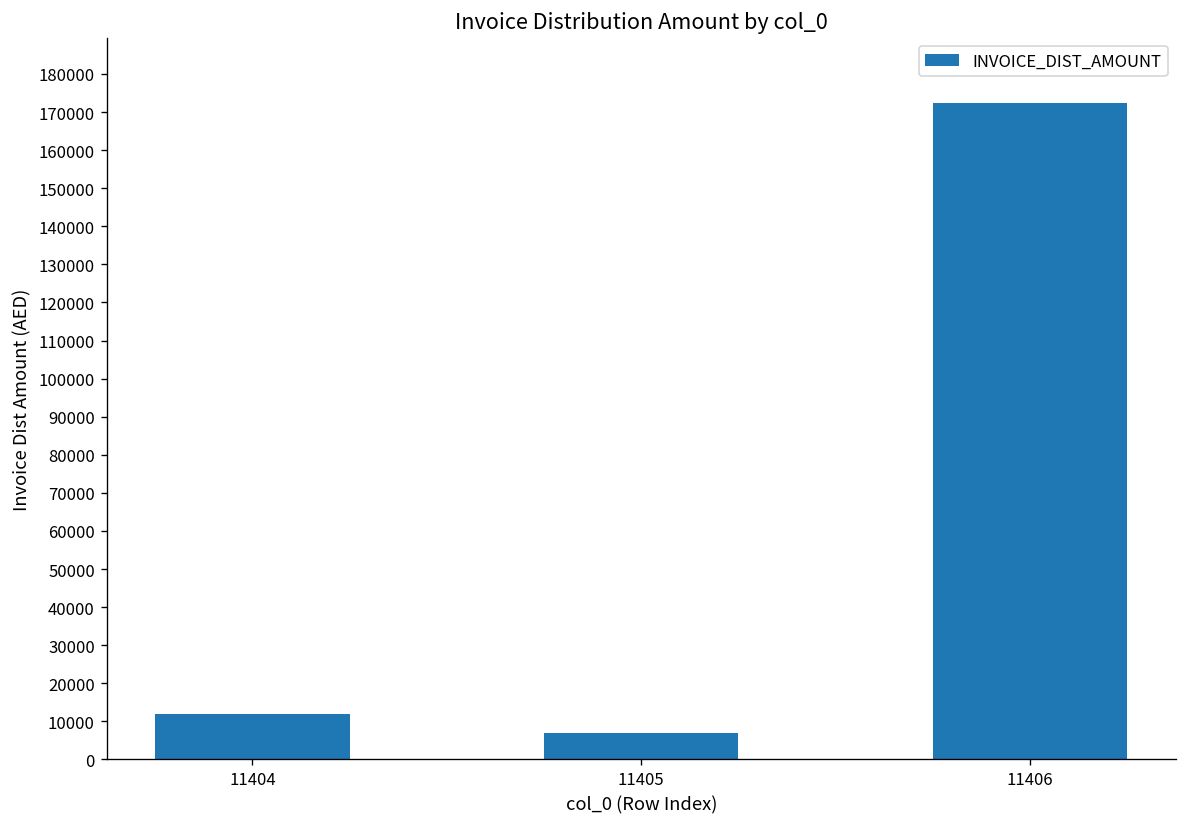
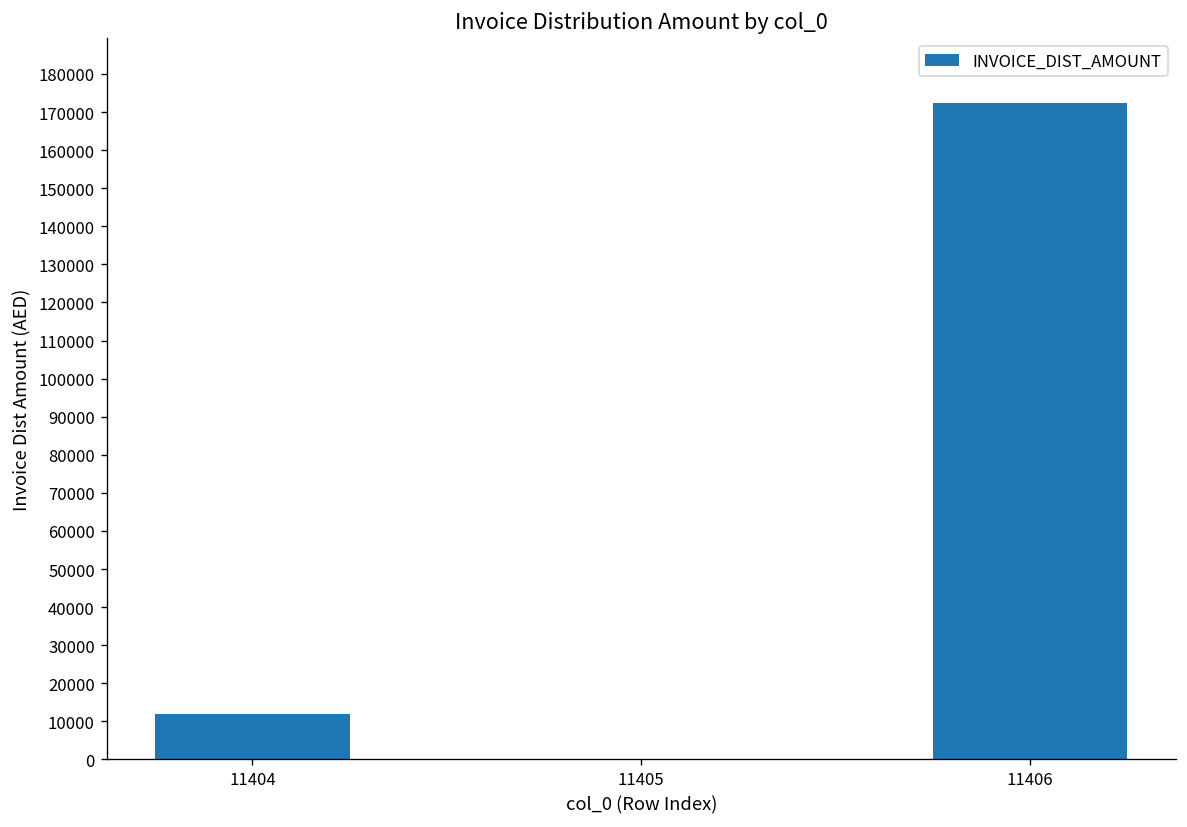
11405: 7000 -> 0
